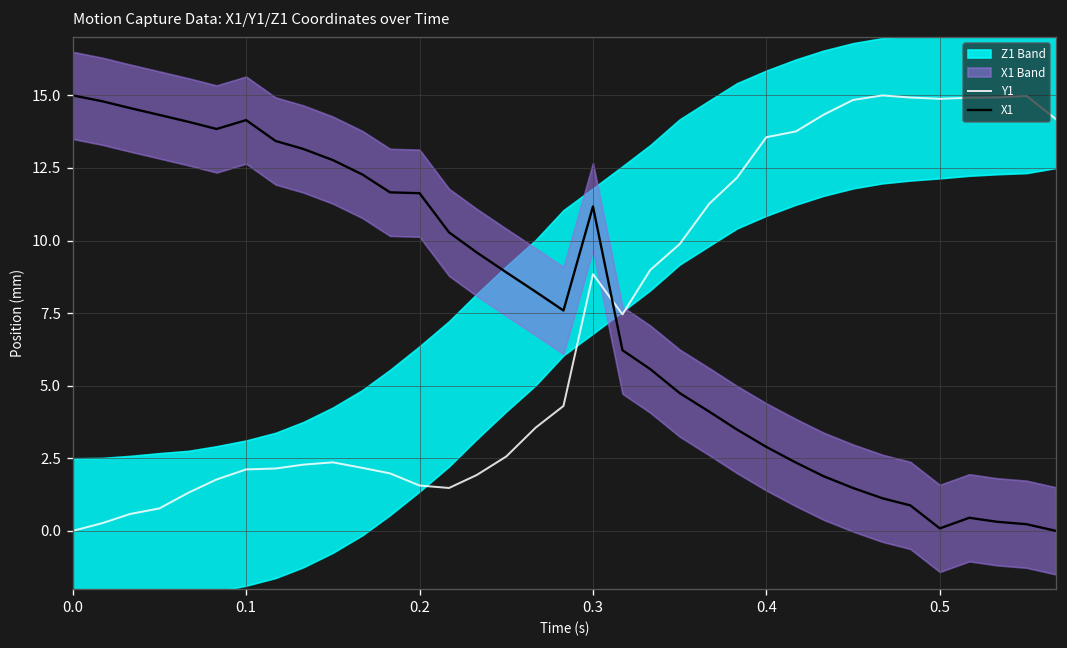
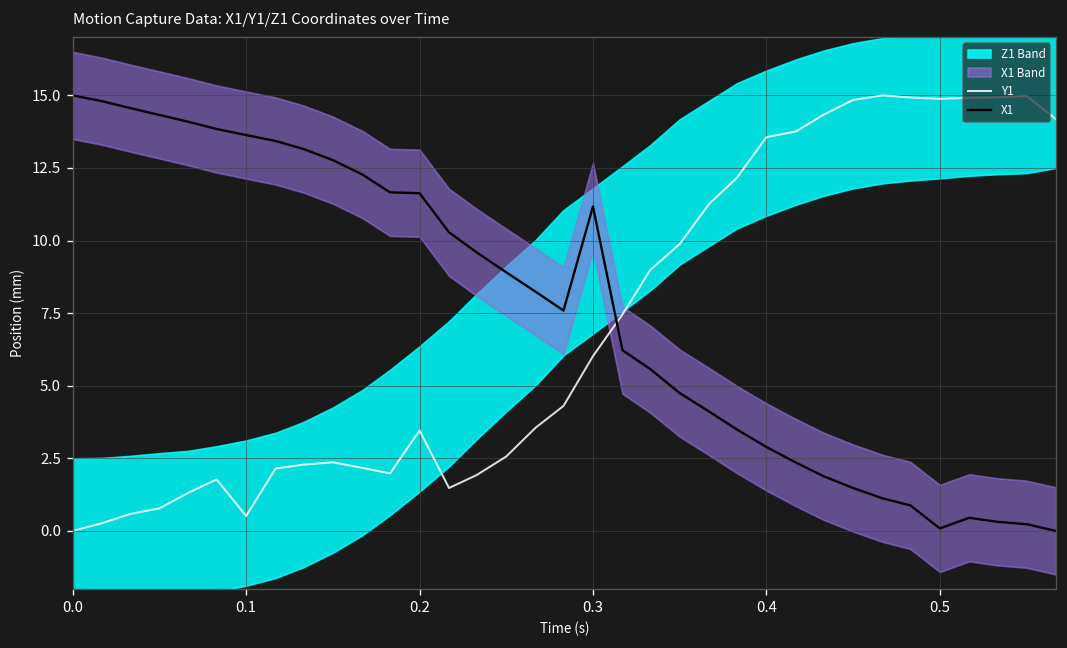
Y1, 0.1: 2.1 -> 0.5
X1, 0.1: 14.1 -> 13.6
Y1, 0.2: 1.6 -> 3.5
Y1, 0.3: 8.8 -> 6.0
